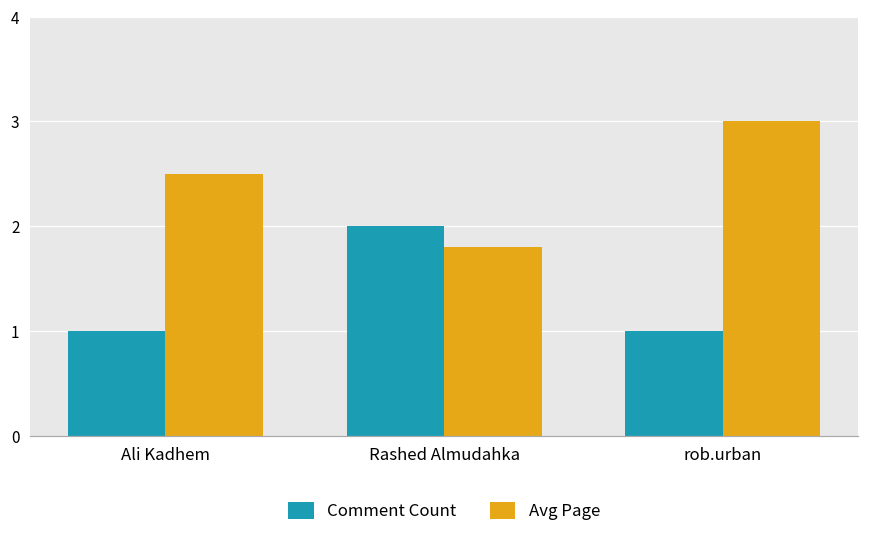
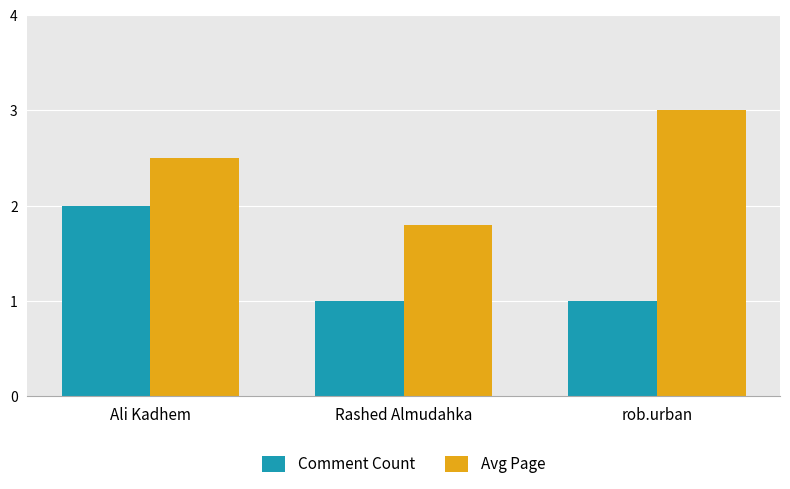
Comment Count, Ali Kadhem: 1 -> 2
Comment Count, Rashed Almudahka: 2 -> 1
